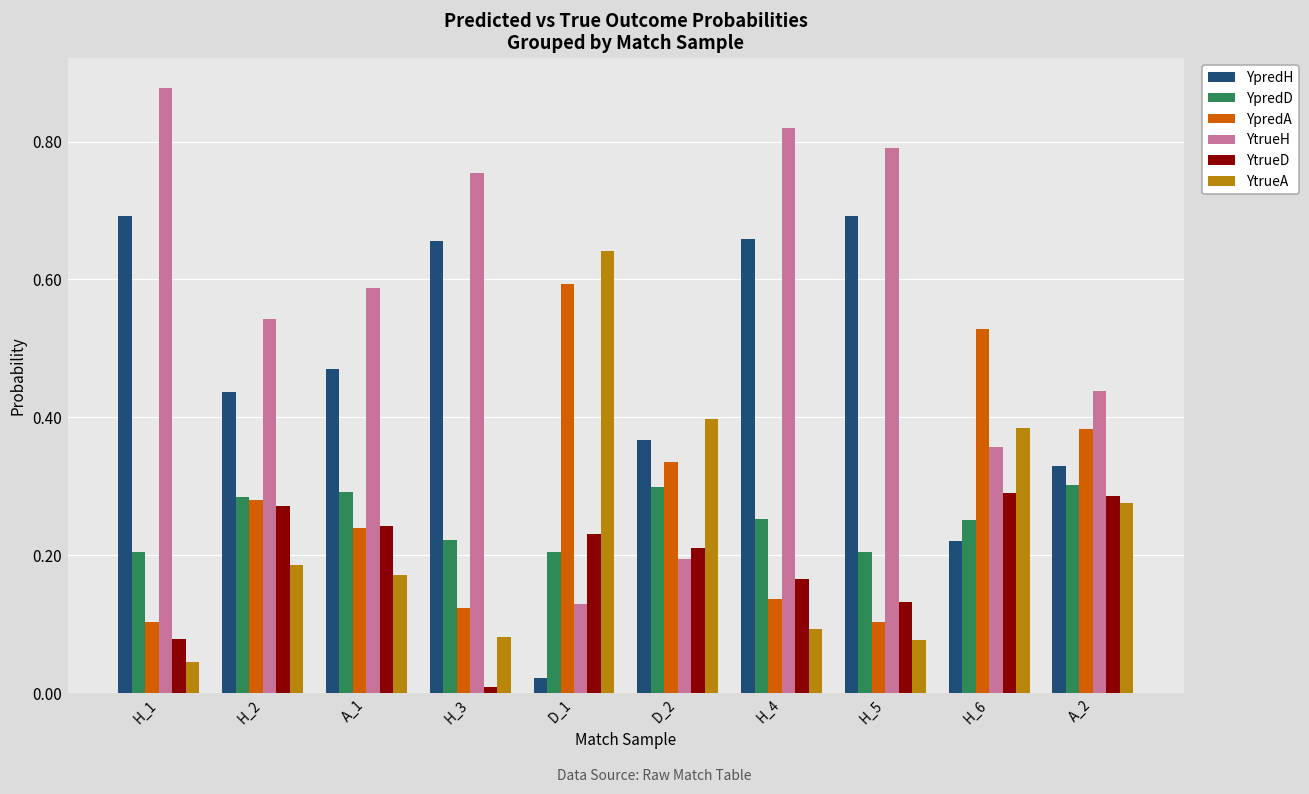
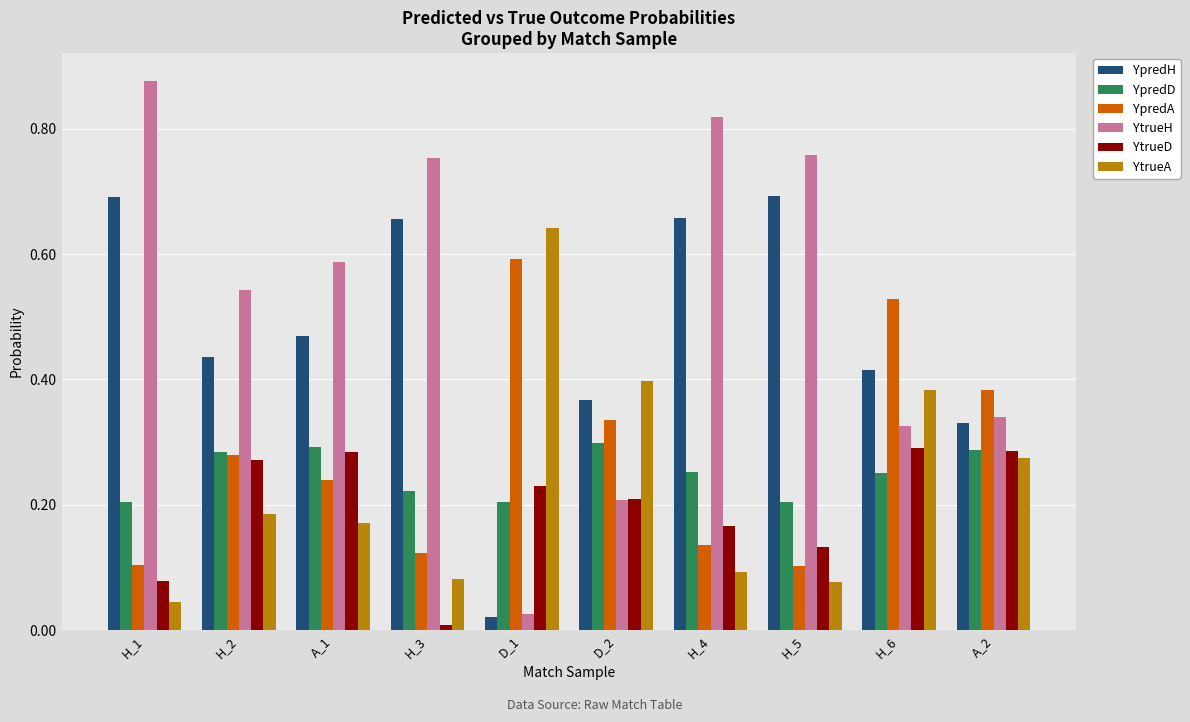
YtrueD, A_1: 0.24 -> 0.28
YtrueH, D_1: 0.13 -> 0.03
YtrueH, D_2: 0.19 -> 0.21
YtrueH, H_5: 0.79 -> 0.76
YpredH, H_6: 0.22 -> 0.41
YtrueH, H_6: 0.36 -> 0.33
YpredD, A_2: 0.30 -> 0.29
YtrueH, A_2: 0.44 -> 0.34
